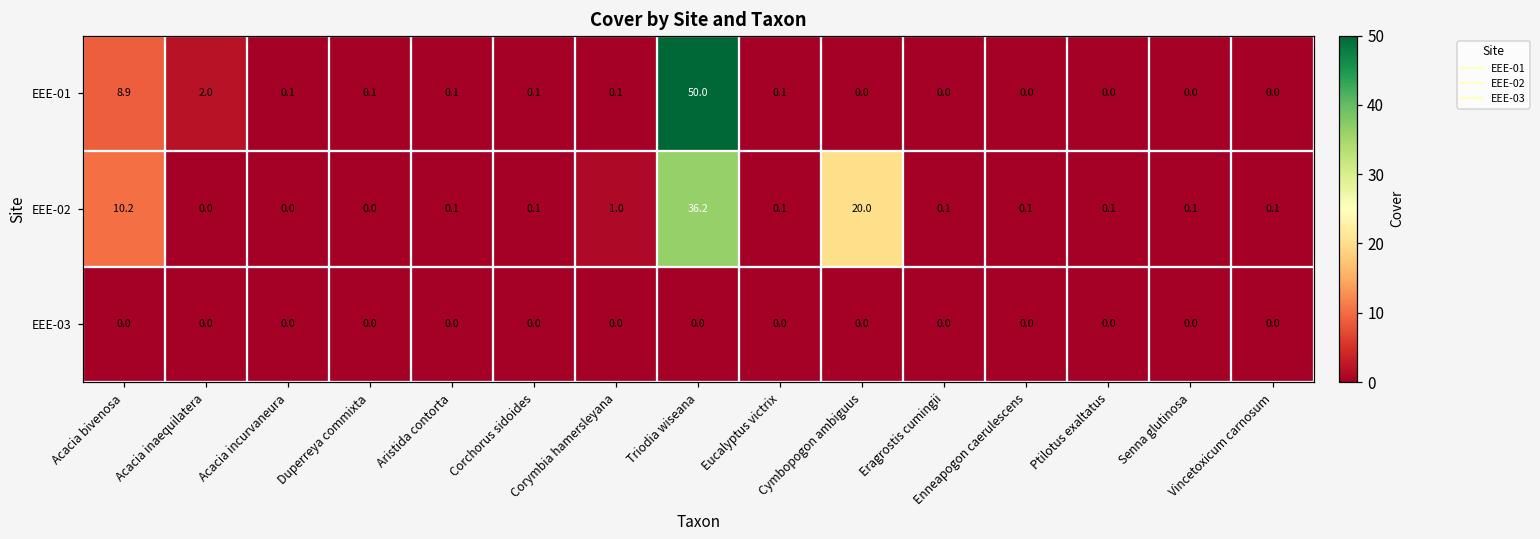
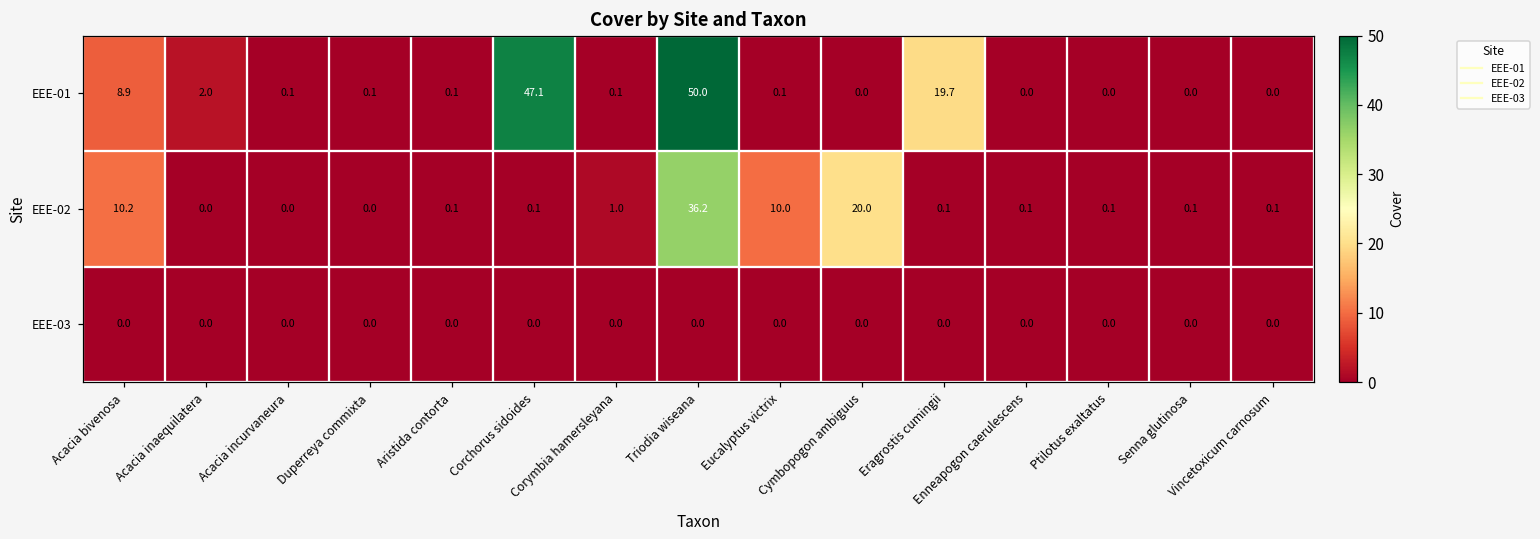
EEE-01, Corchorus sidoides: 0.1 -> 47.1
EEE-01, Eragrostis cumingii: 0.0 -> 19.7
EEE-02, Eucalyptus victrix: 0.1 -> 10.0
